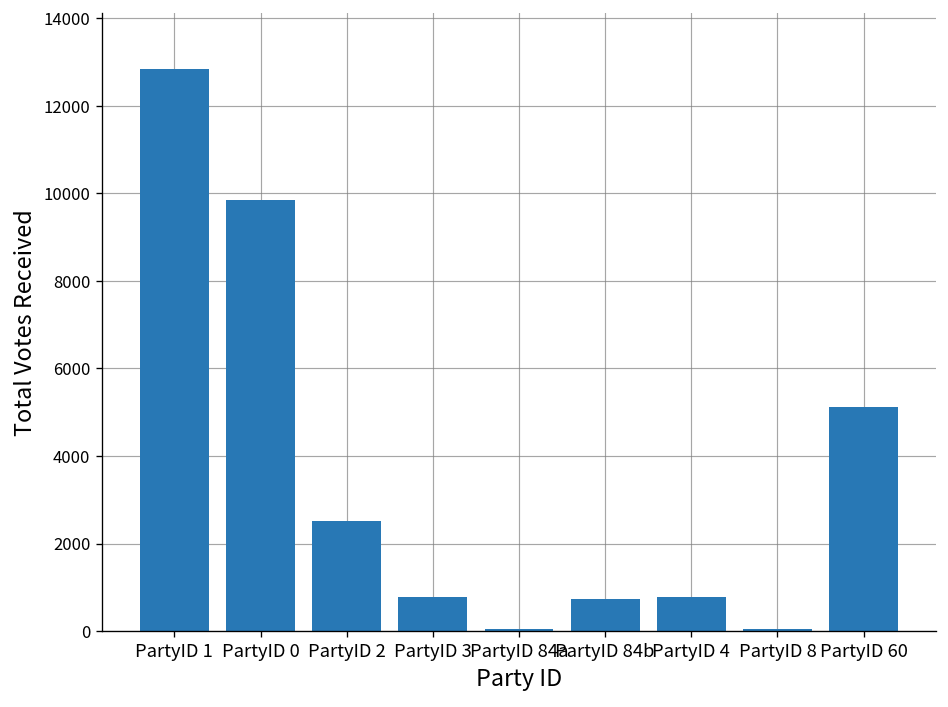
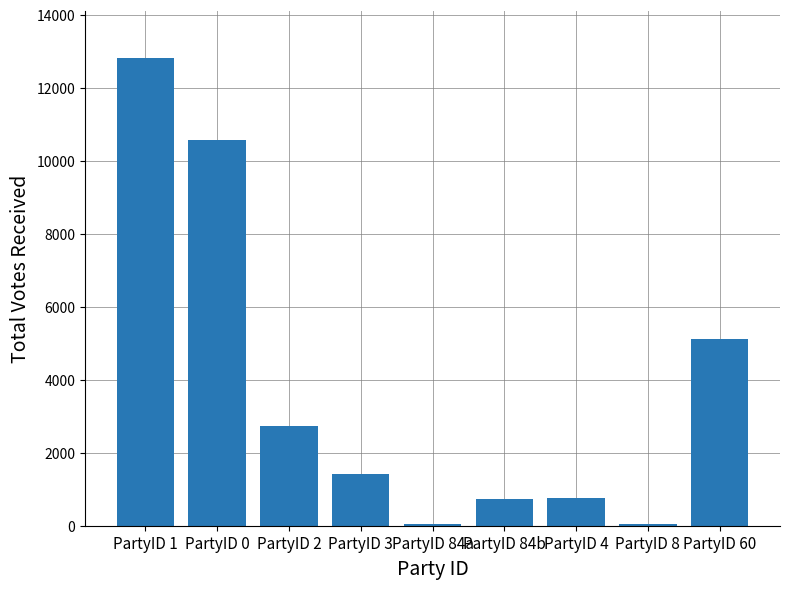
PartyID 0: 9800 -> 10600
PartyID 2: 2500 -> 2700
PartyID 3: 800 -> 1400
